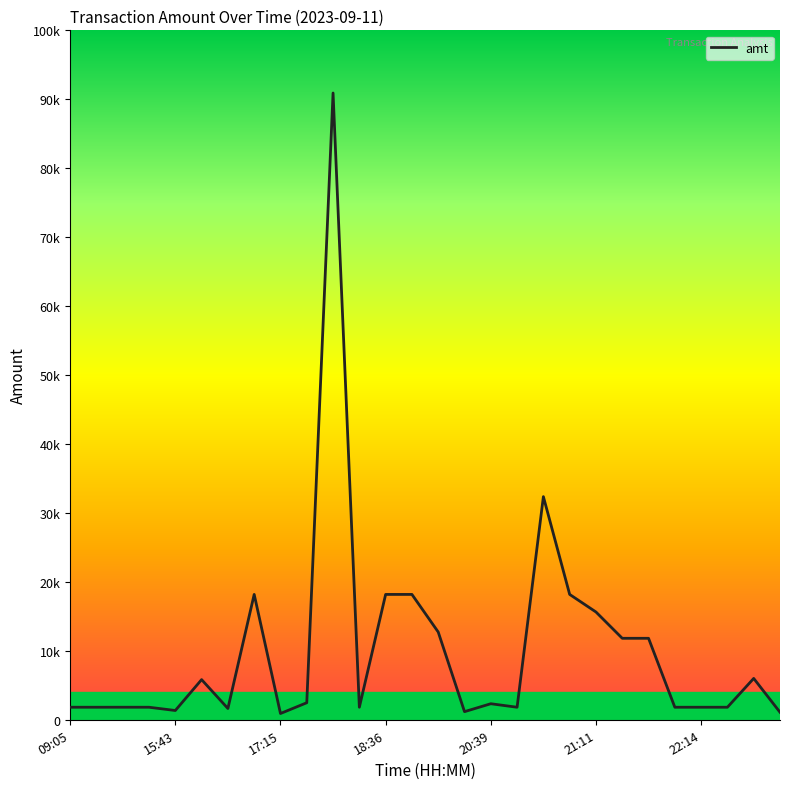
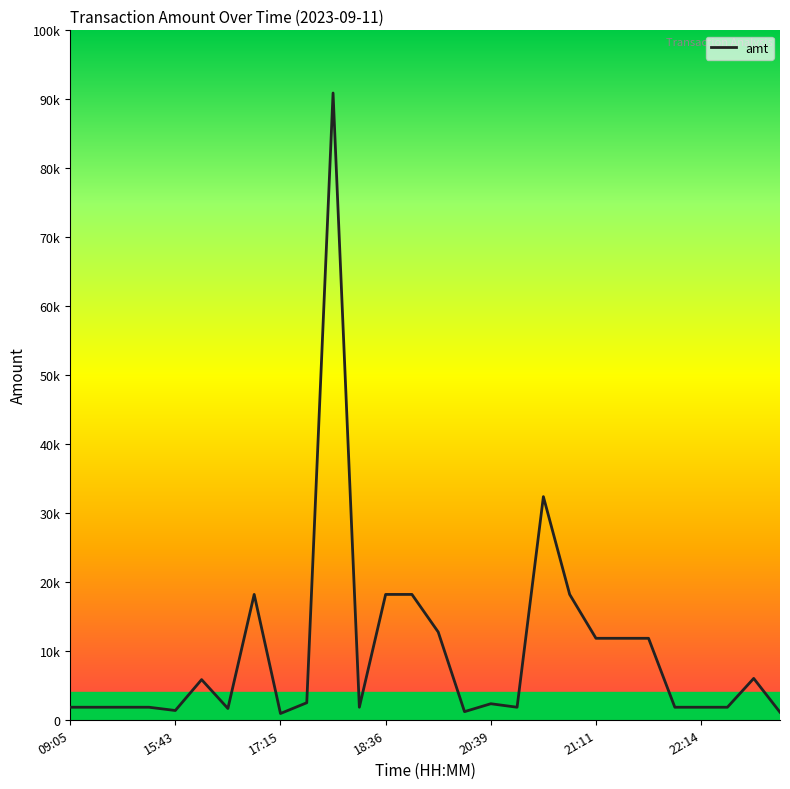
21:11: 16000 -> 12000
